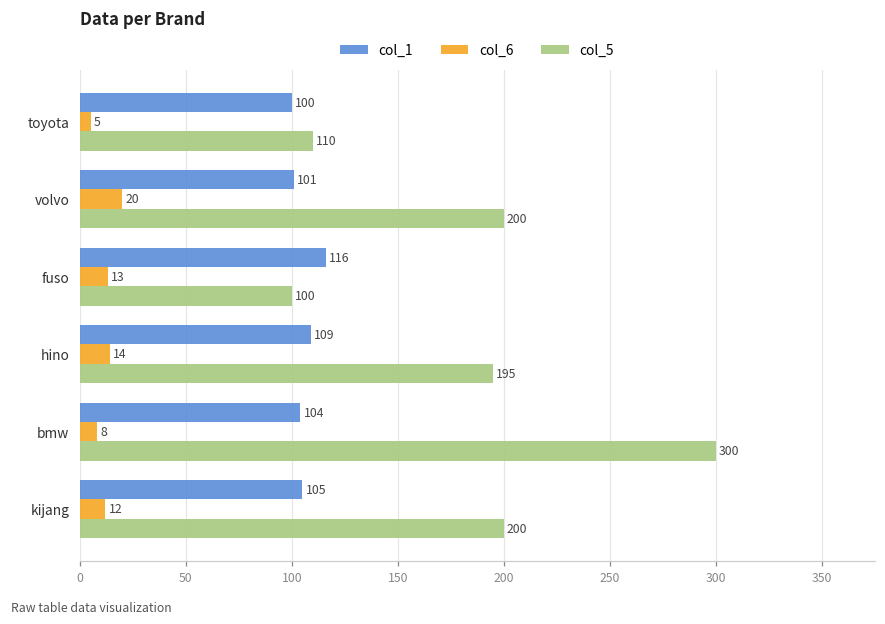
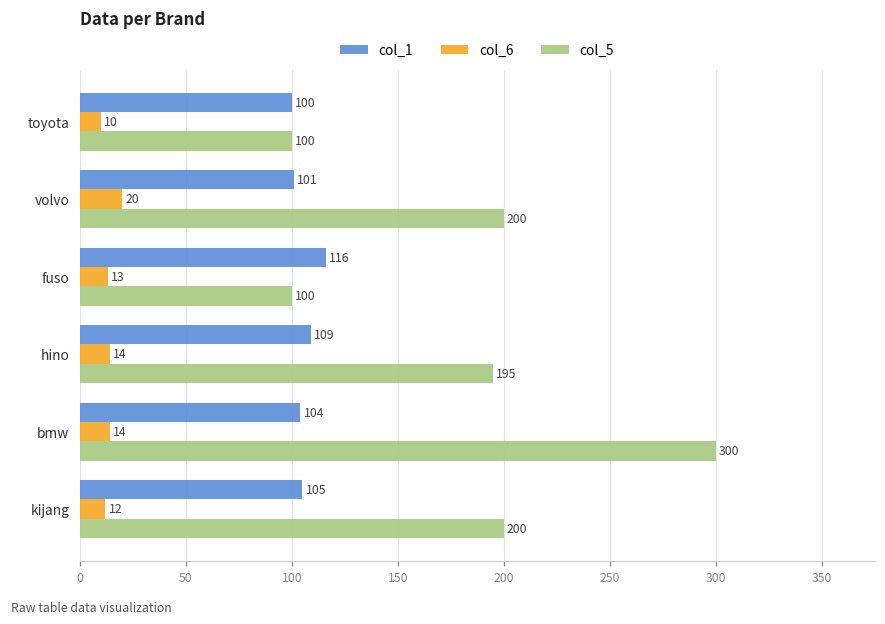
col_6, toyota: 5 -> 10
col_5, toyota: 110 -> 100
col_6, bmw: 8 -> 14
